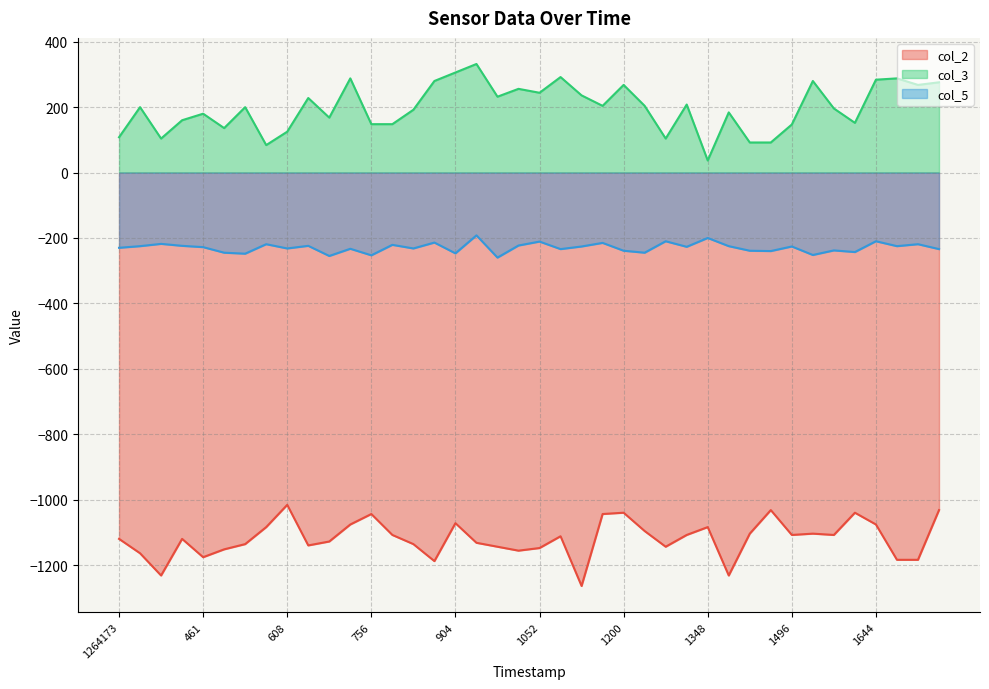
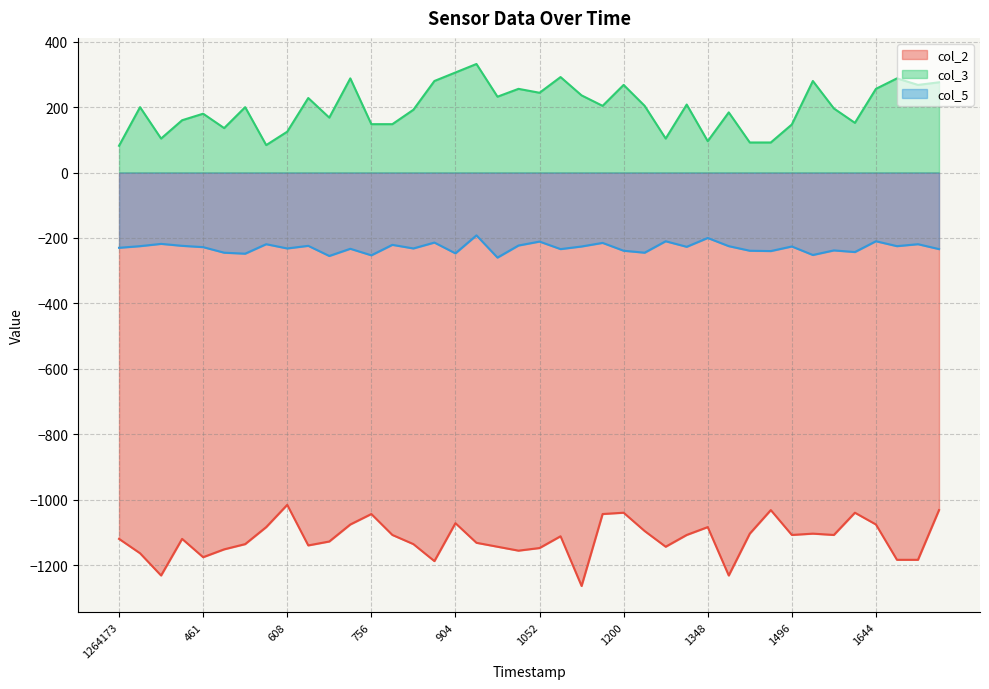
col_3, 1264173: 110 -> 80
col_3, 1348: 40 -> 100
col_3, 1644: 280 -> 260
